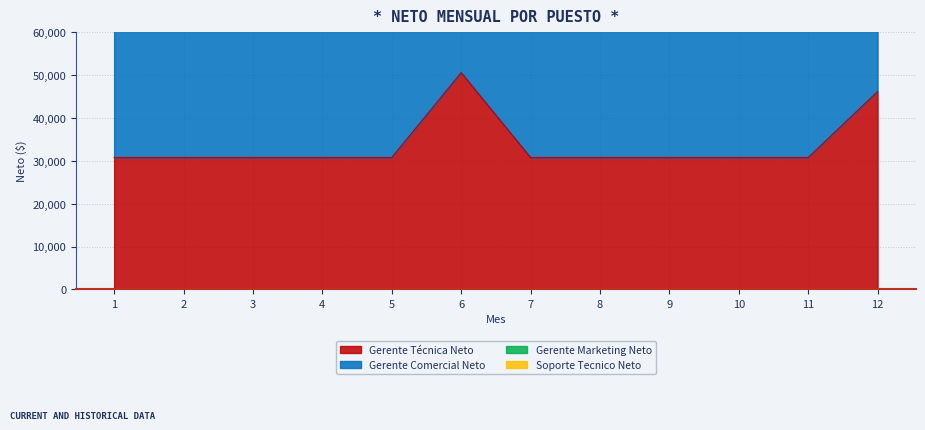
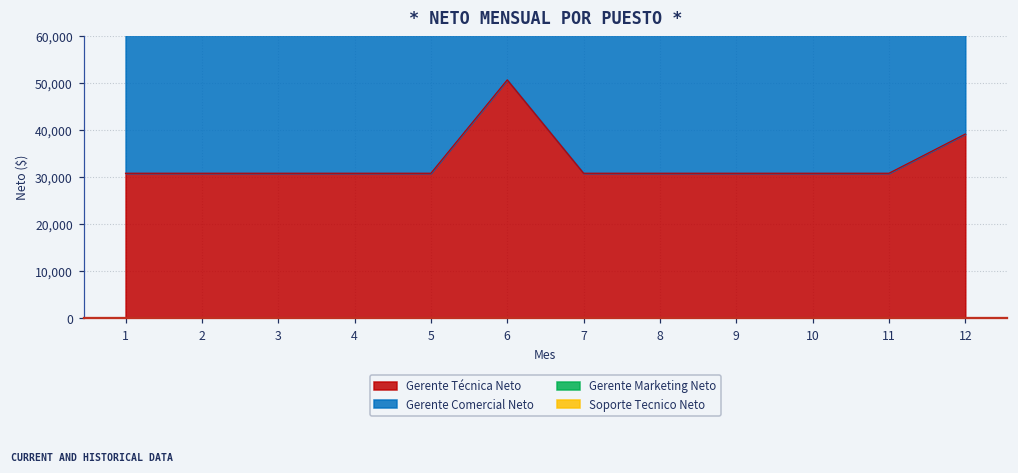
Gerente Técnica Neto, 12: 46,000 -> 39,000
